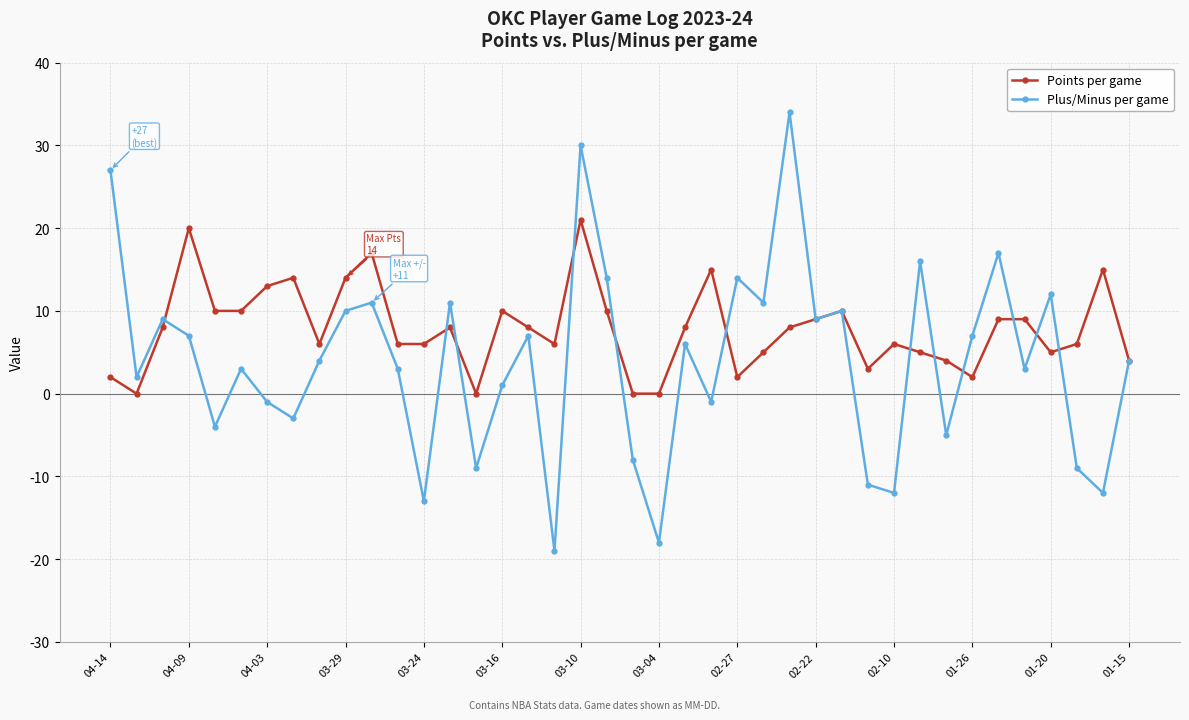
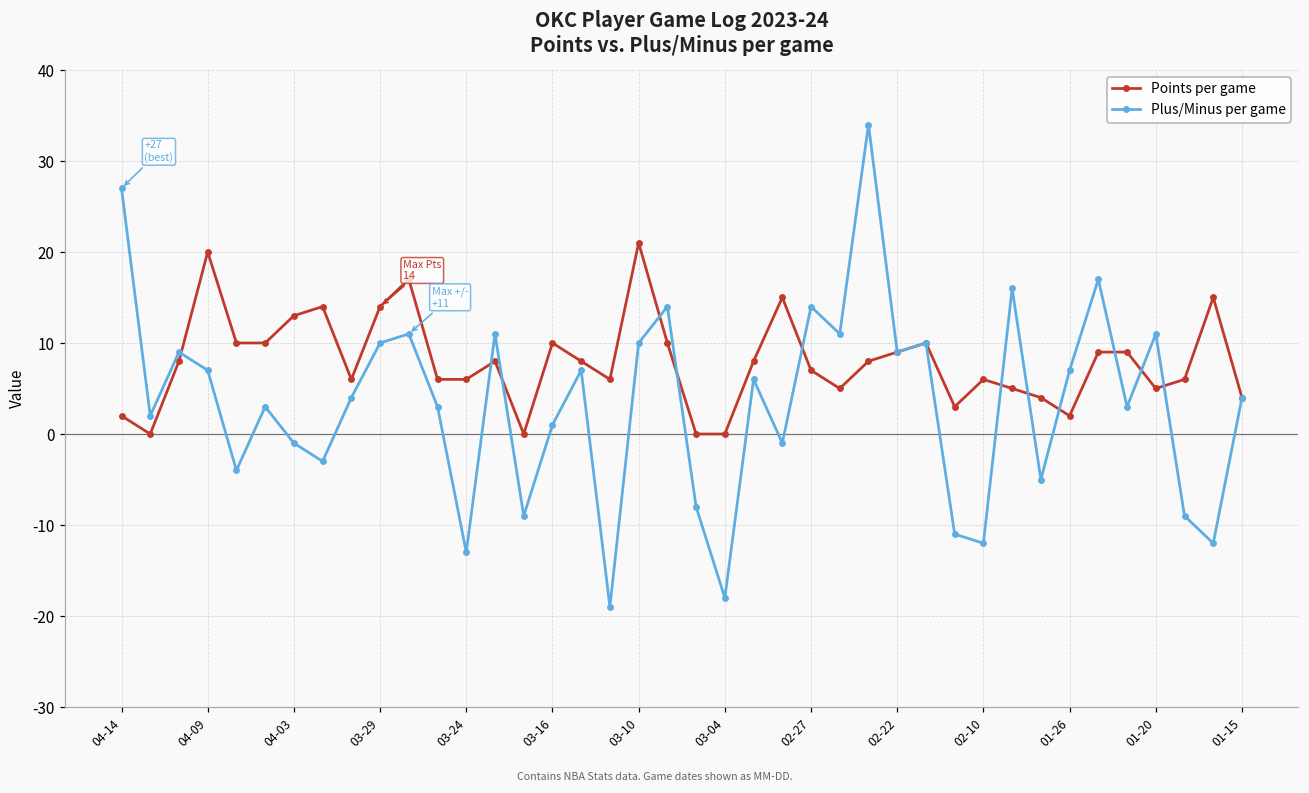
Plus/Minus per game, 03-10: 30 -> 10
Points per game, 02-27: 2 -> 7
Plus/Minus per game, 01-20: 12 -> 11
